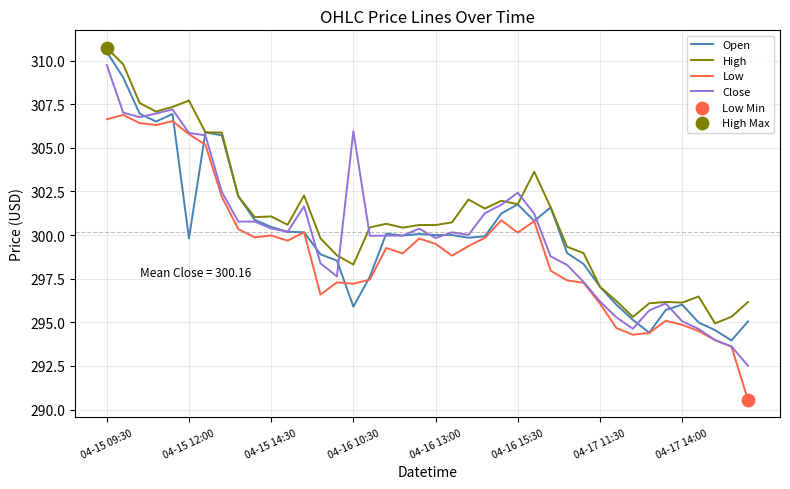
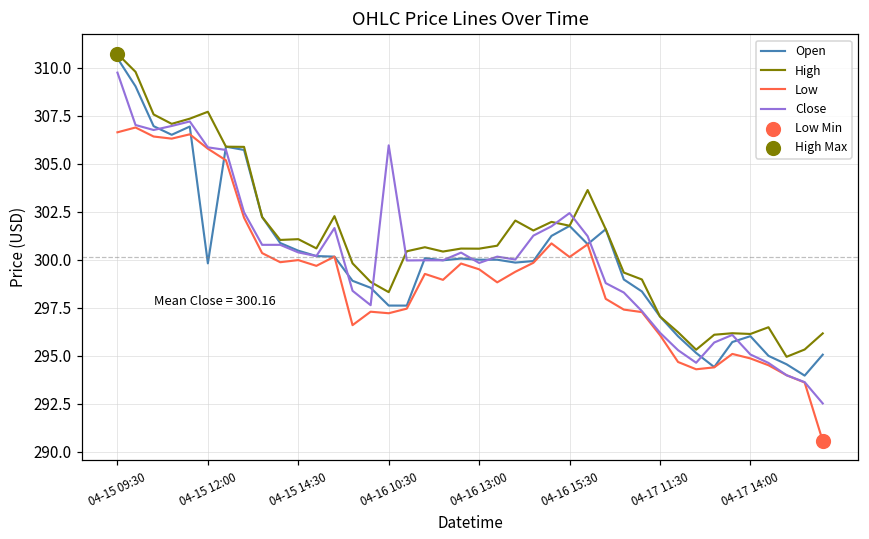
Open, 04-16 10:30: 295.9 -> 297.6
